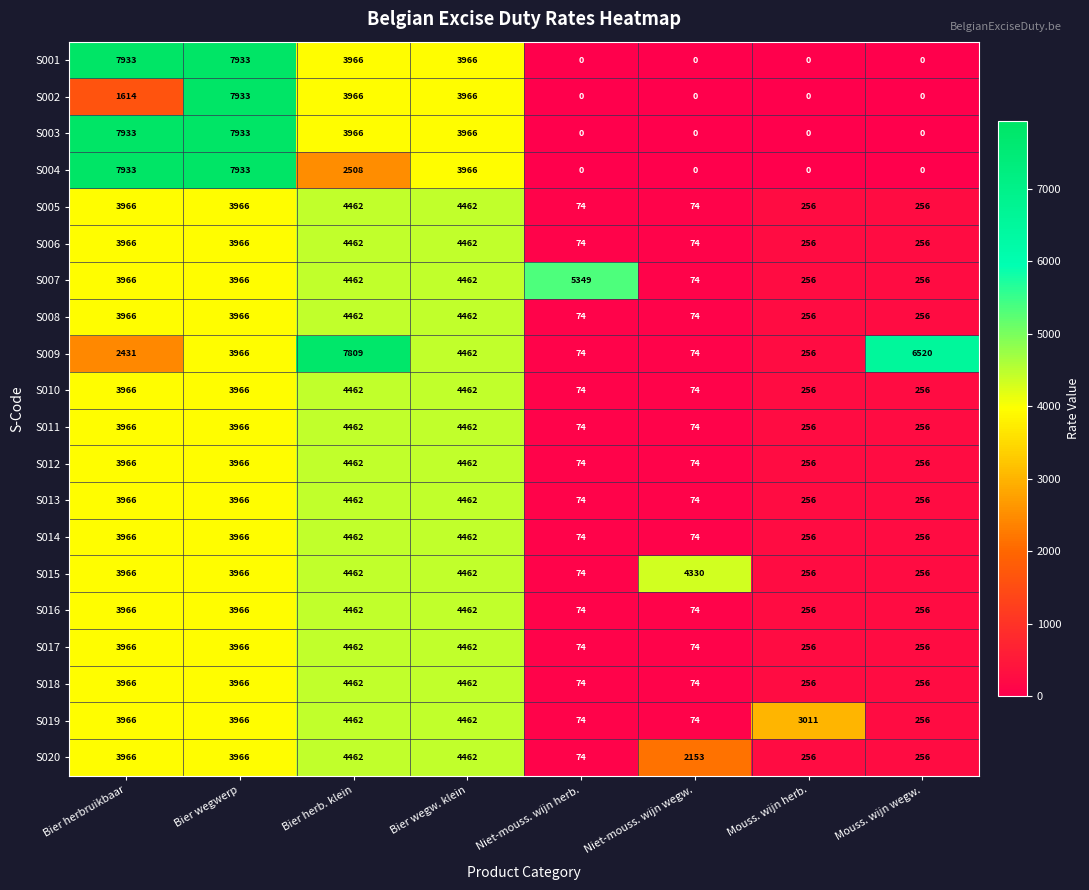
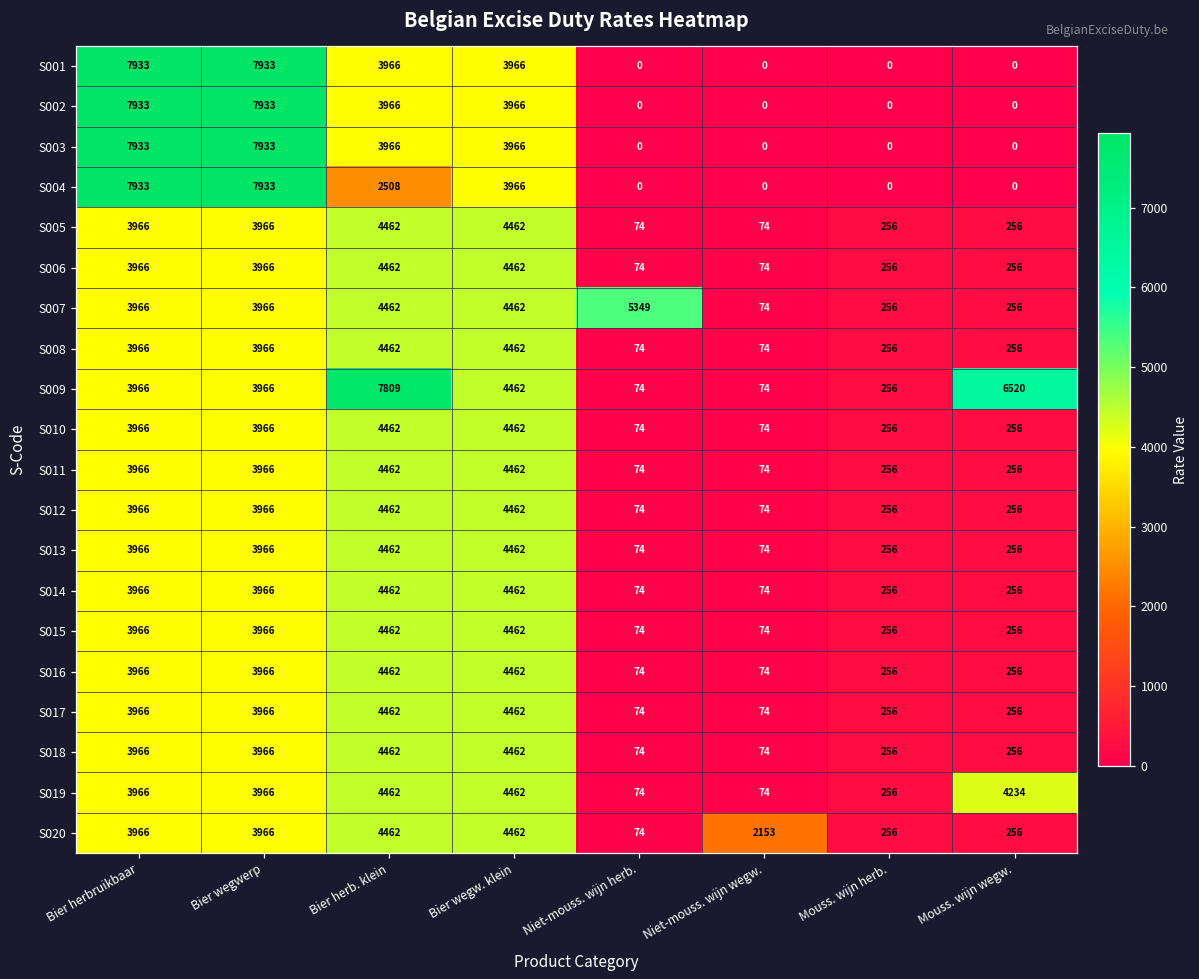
S002, Bier herbruikbaar: 1614 -> 7933
S009, Bier herbruikbaar: 2431 -> 3966
S015, Niet-mouss. wijn wegw.: 4330 -> 74
S019, Mouss. wijn herb.: 3011 -> 256
S019, Mouss. wijn wegw.: 256 -> 4234
